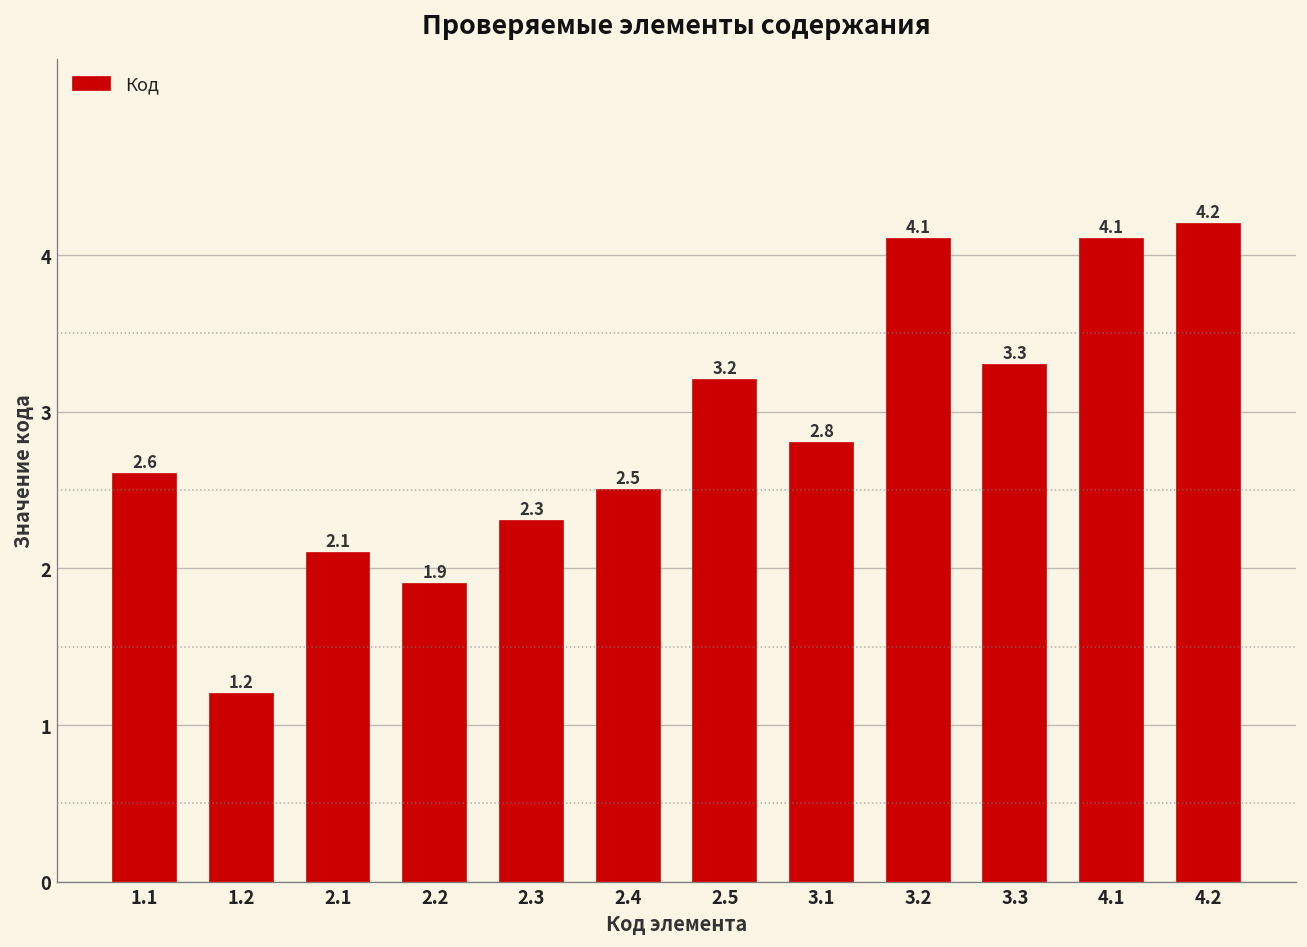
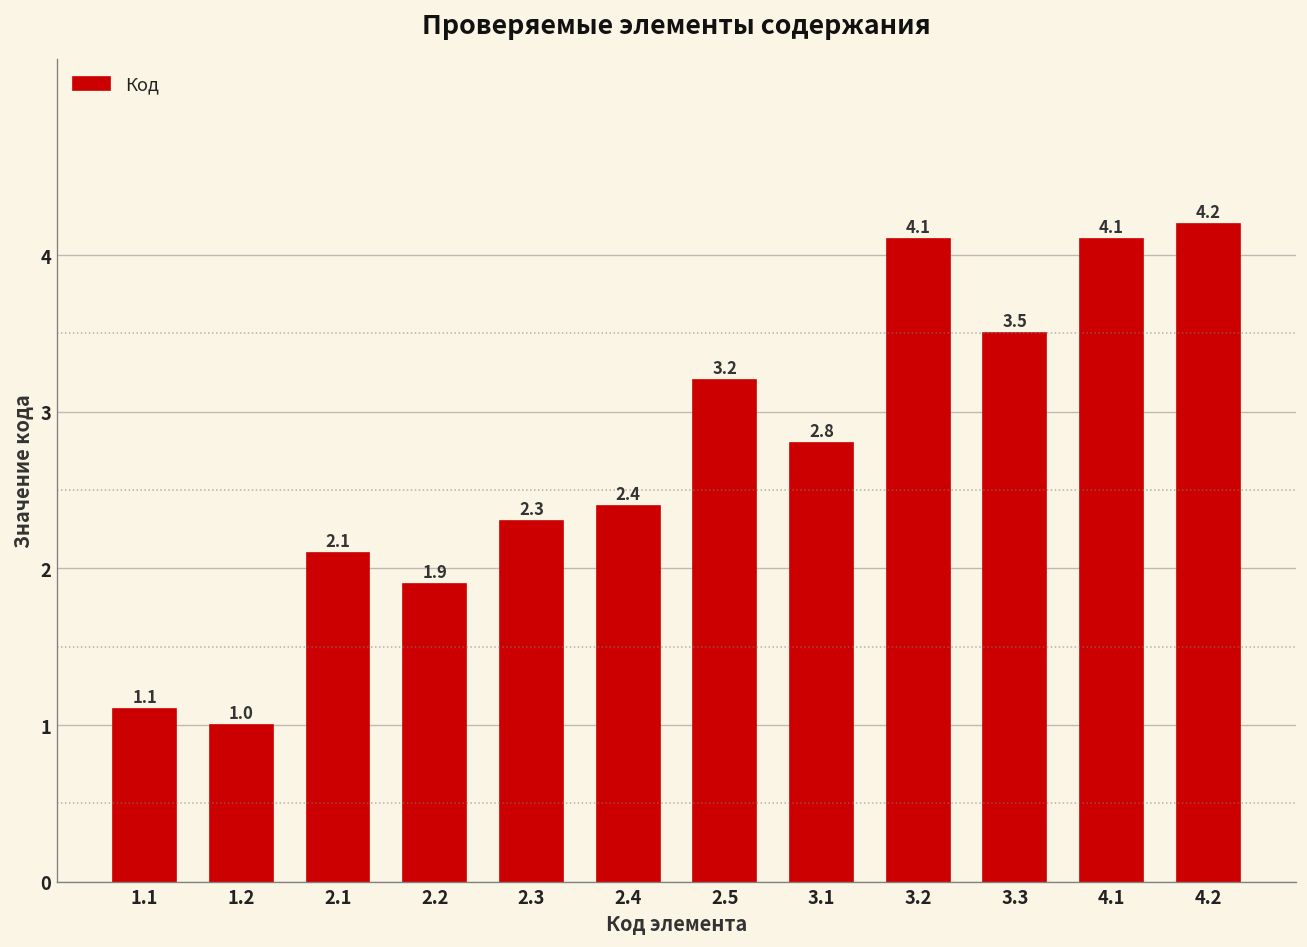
1.1: 2.6 -> 1.1
1.2: 1.2 -> 1.0
2.4: 2.5 -> 2.4
3.3: 3.3 -> 3.5
